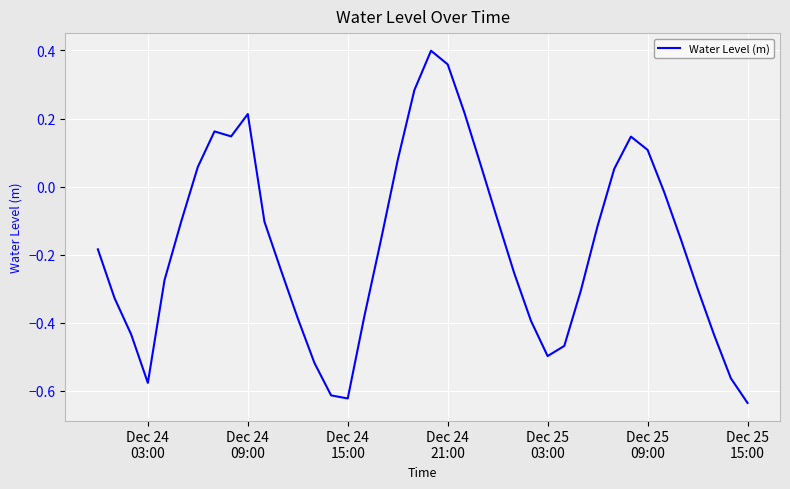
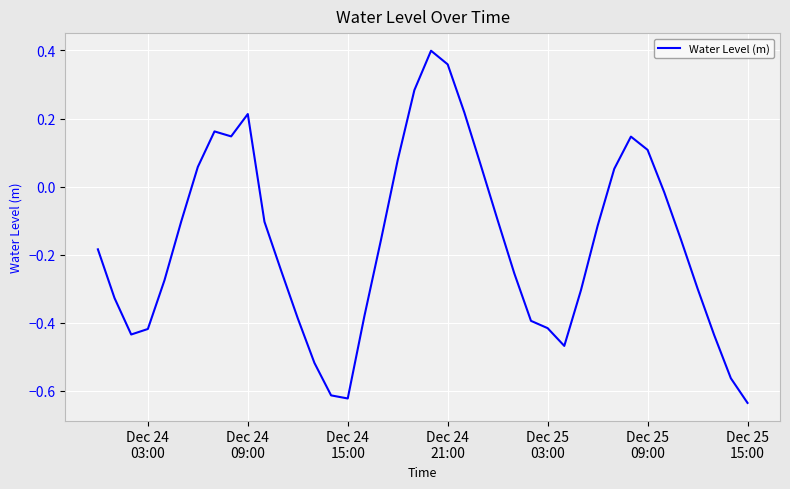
Dec 24 03:00: -0.58 -> -0.42
Dec 25 03:00: -0.50 -> -0.42
